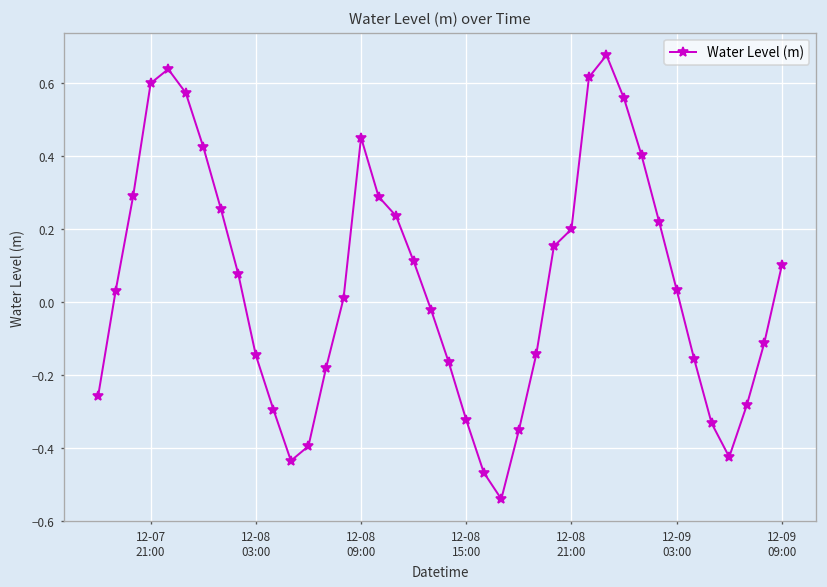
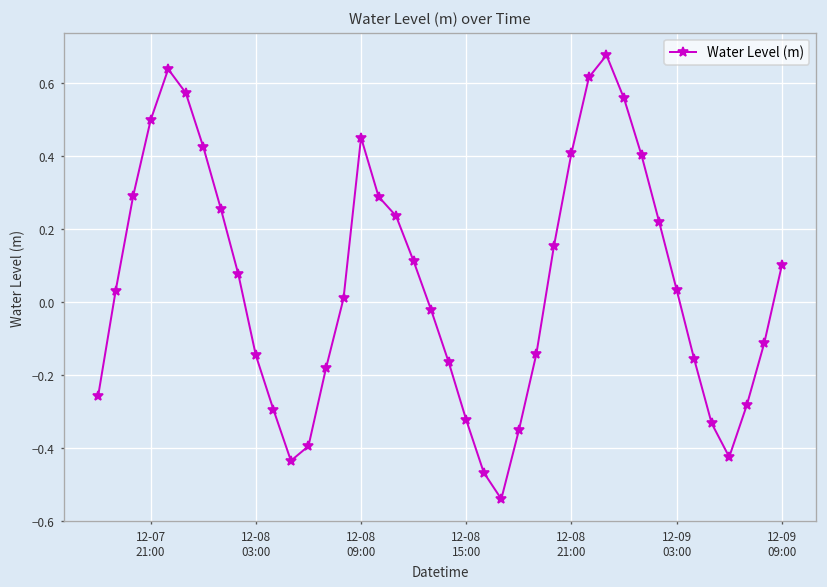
12-07 21:00: 0.60 -> 0.50
12-08 21:00: 0.20 -> 0.41
